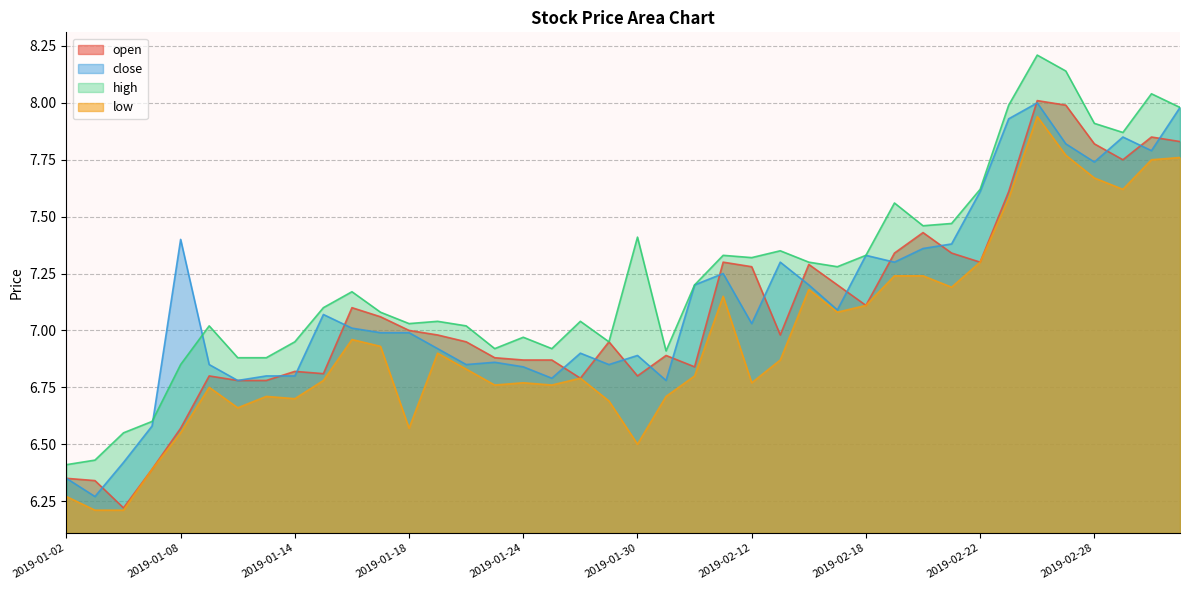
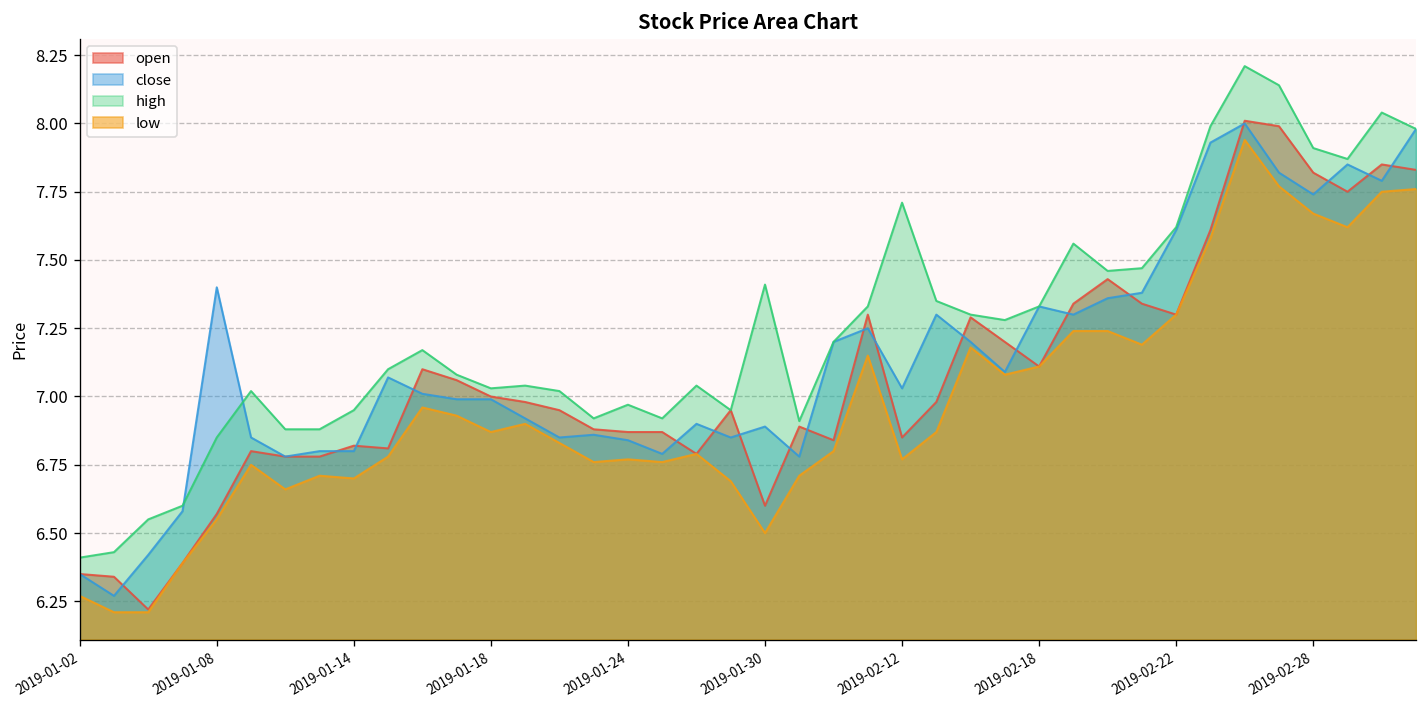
low, 2019-01-18: 6.57 -> 6.87
open, 2019-01-30: 6.8 -> 6.6
open, 2019-02-12: 7.28 -> 6.85
high, 2019-02-12: 7.32 -> 7.71
